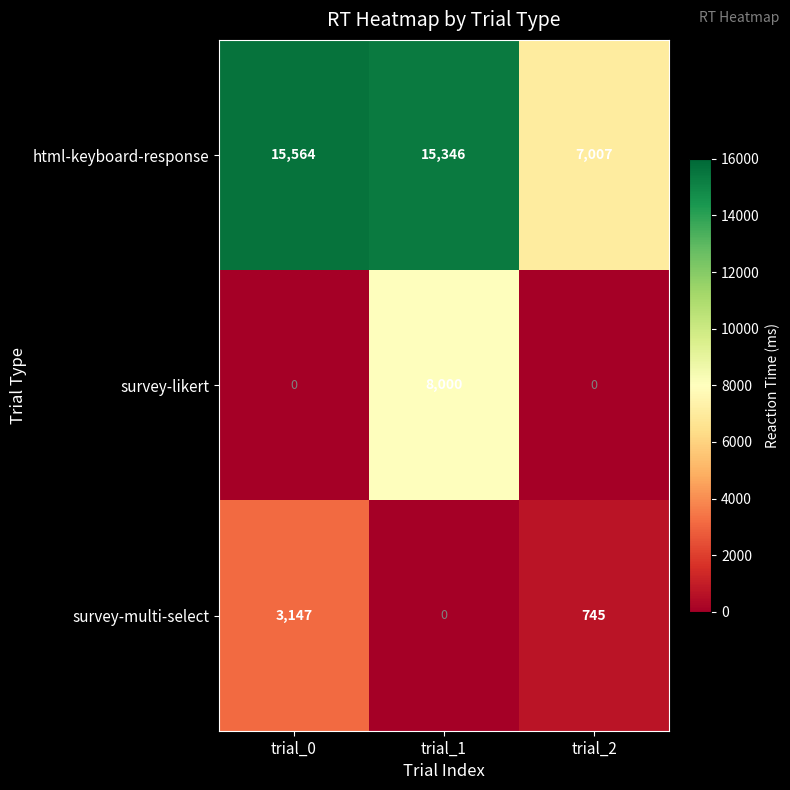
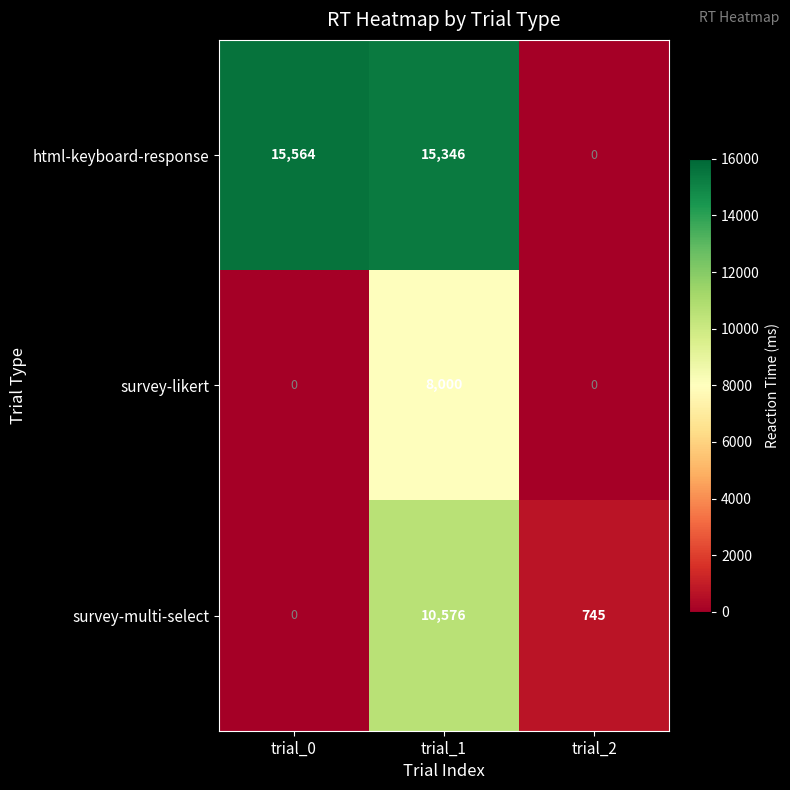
html-keyboard-response, trial_2: 7,007 -> 0
survey-multi-select, trial_0: 3,147 -> 0
survey-multi-select, trial_1: 0 -> 10,576
